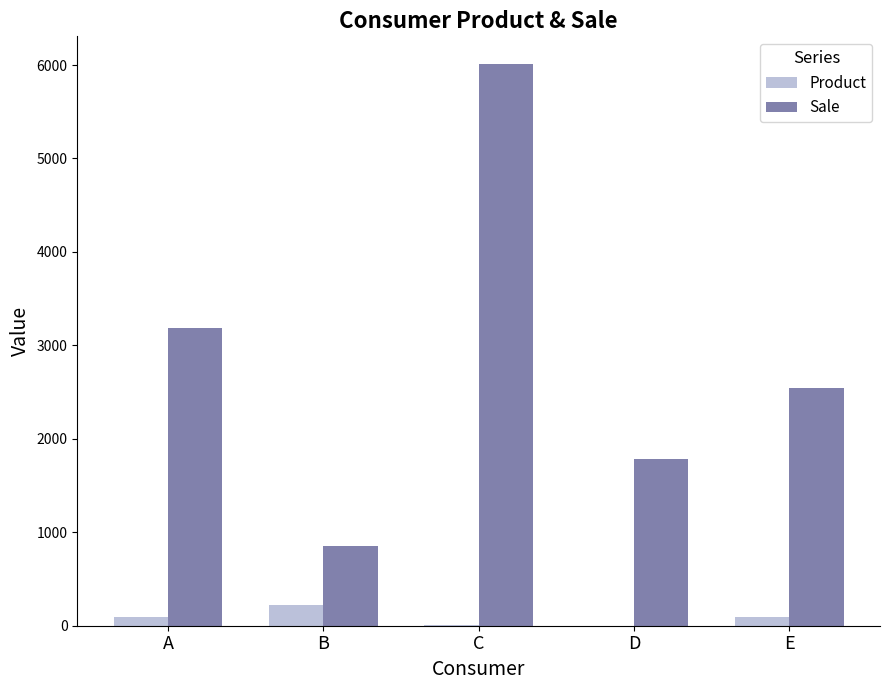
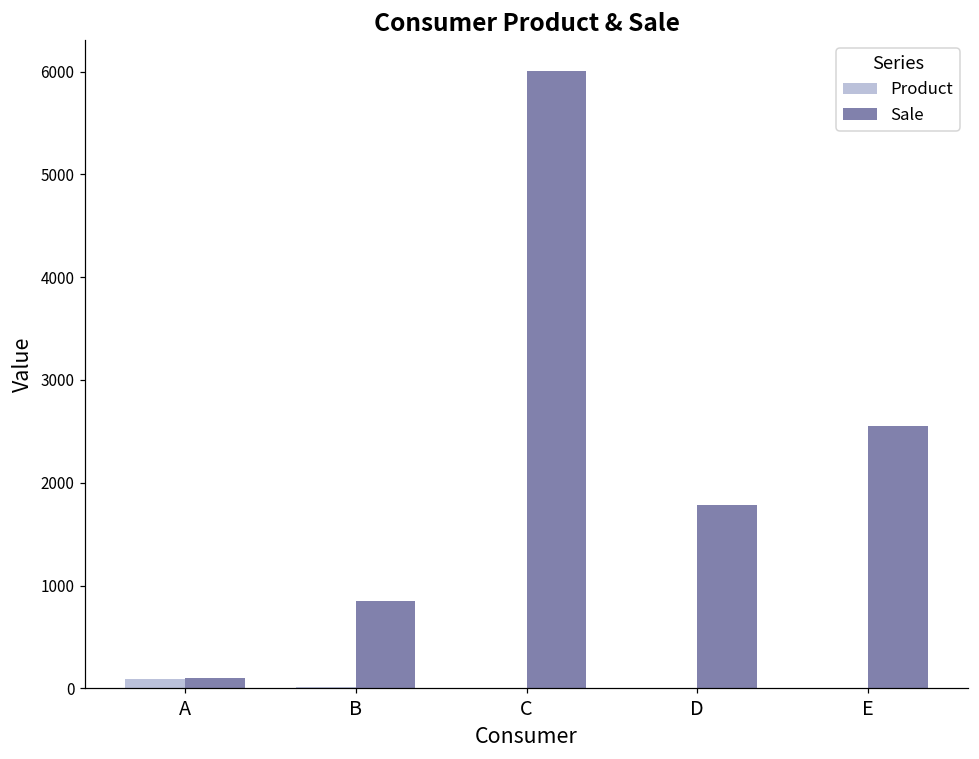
Sale, A: 3200 -> 100
Product, B: 200 -> 0
Product, E: 100 -> 0
